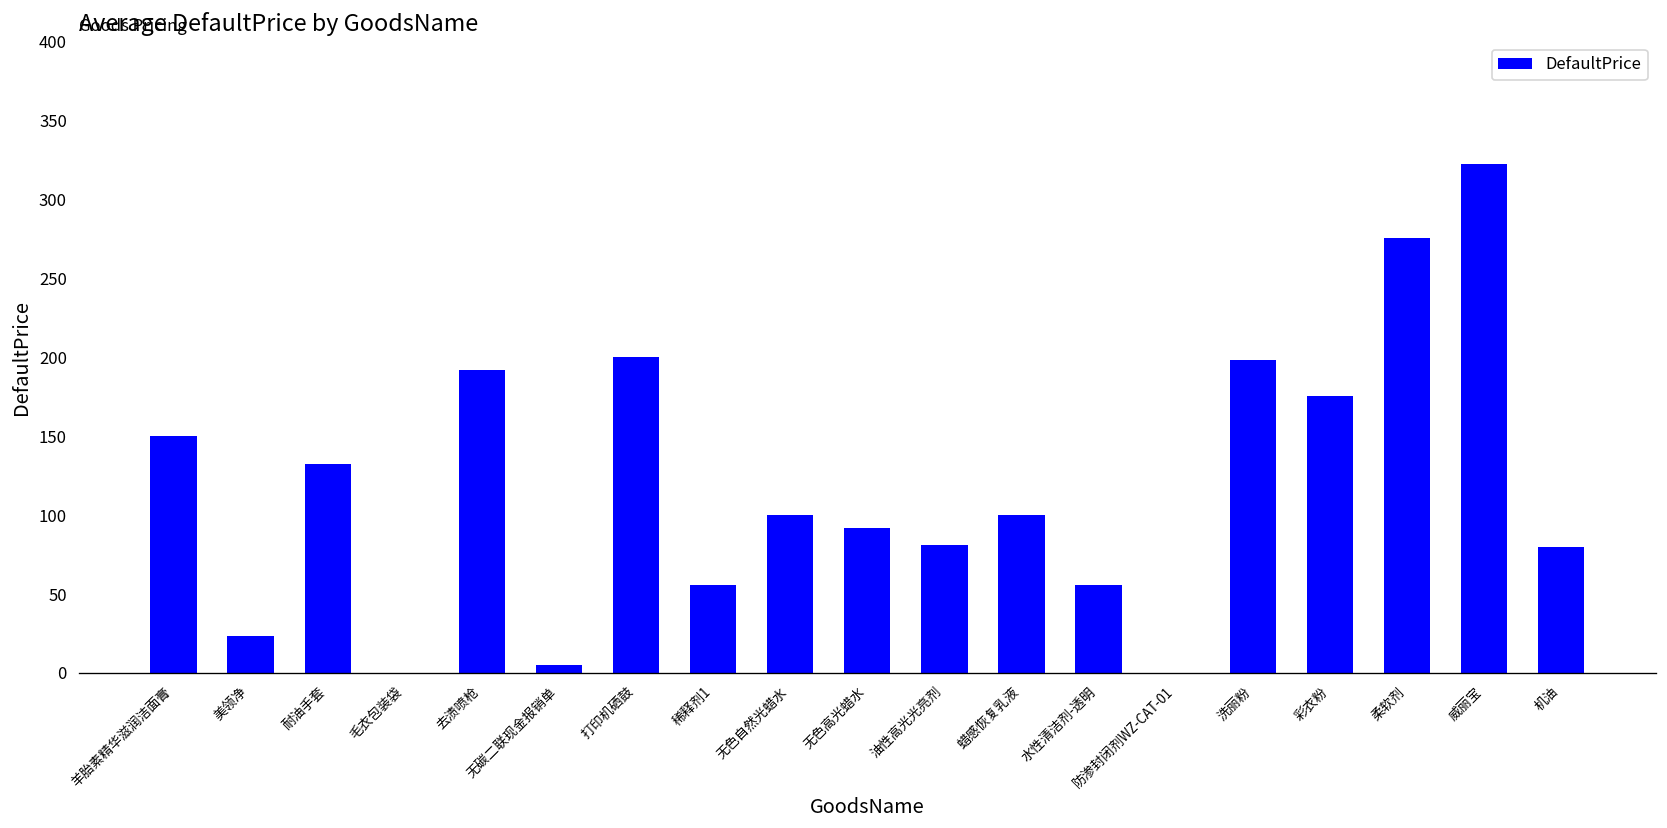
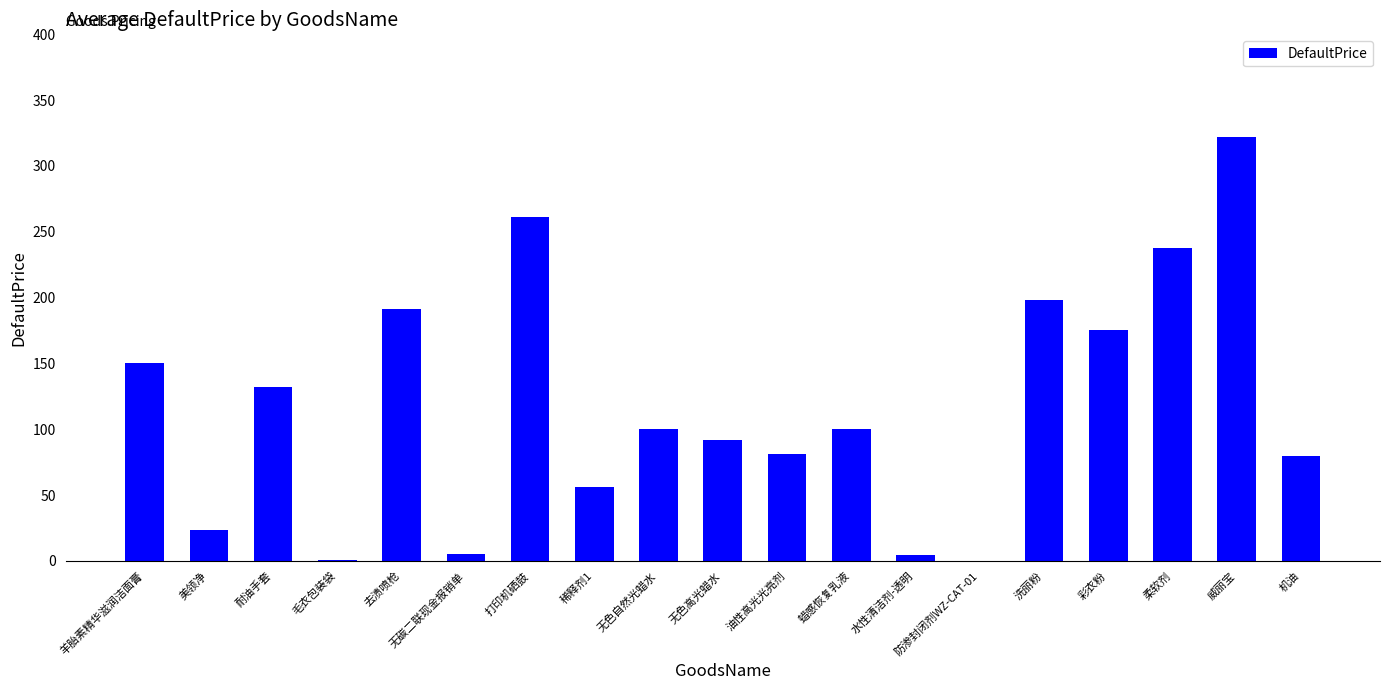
打印机硒鼓: 200 -> 261
水性清洁剂-透明: 56 -> 5
柔软剂: 275 -> 238
